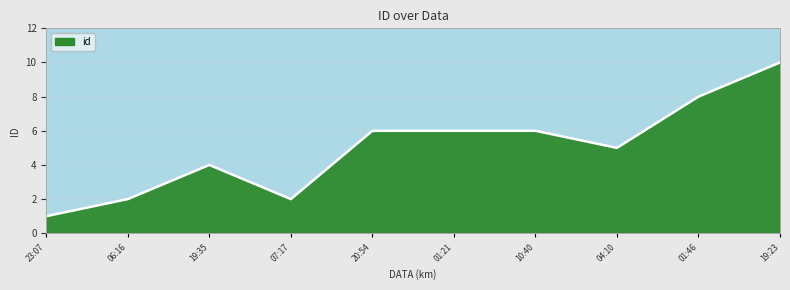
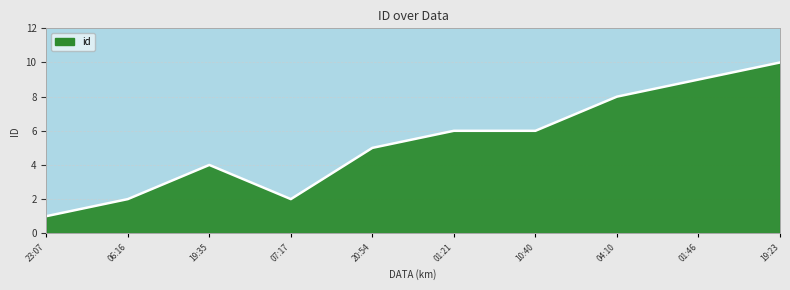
20:54: 6 -> 5
04:10: 5 -> 8
01:46: 8 -> 9
